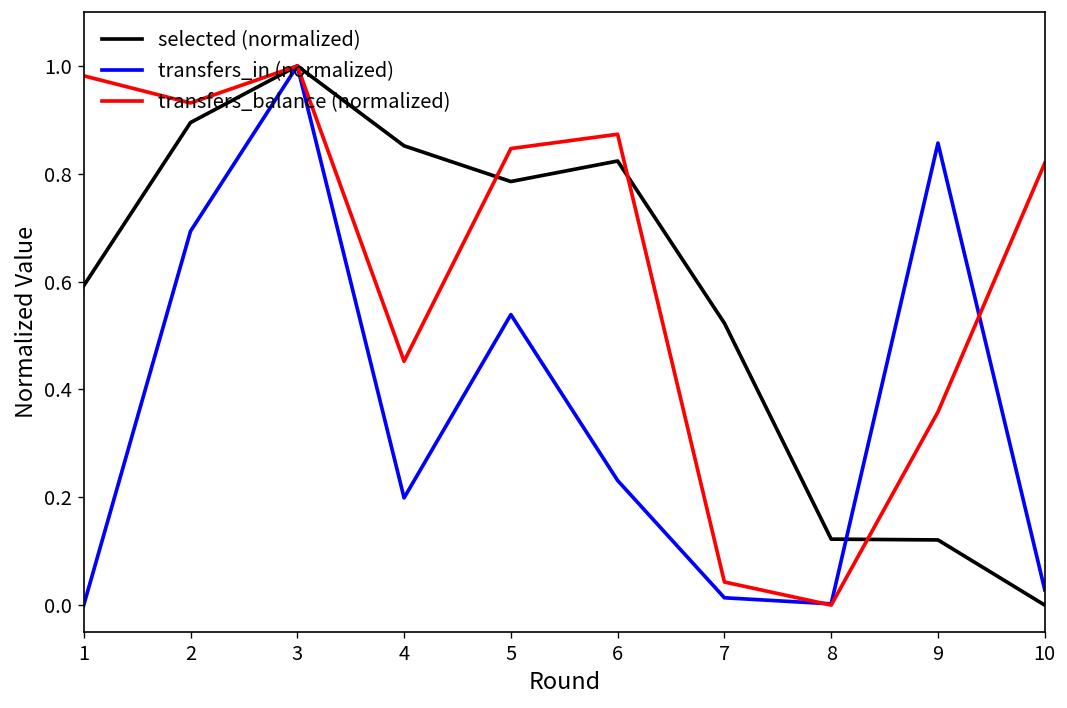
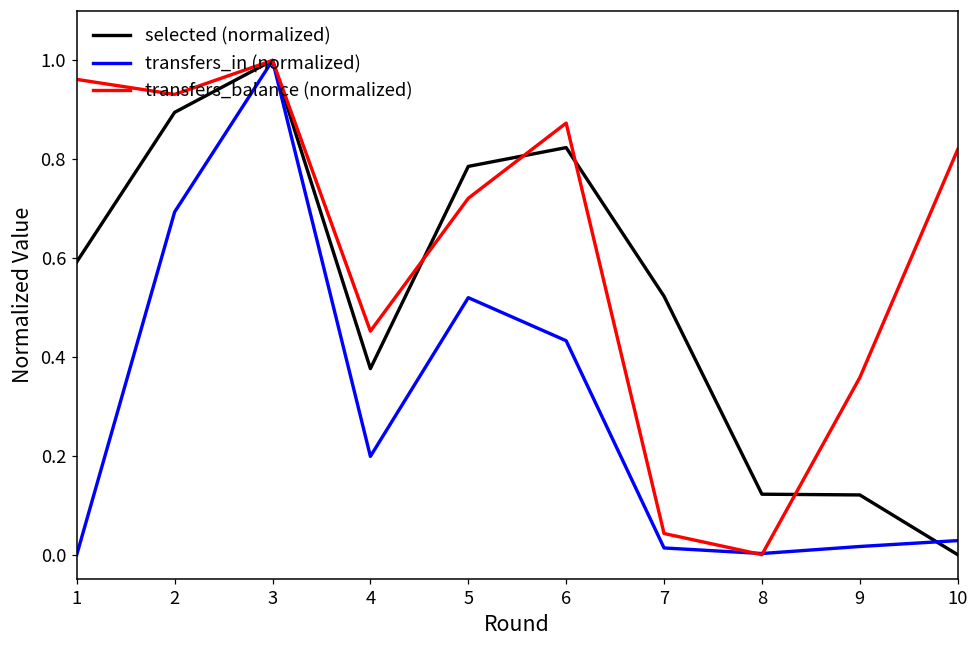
transfers_balance (normalized), 1: 0.98 -> 0.96
selected (normalized), 4: 0.85 -> 0.38
transfers_in (normalized), 5: 0.54 -> 0.52
transfers_balance (normalized), 5: 0.85 -> 0.72
transfers_in (normalized), 6: 0.23 -> 0.43
transfers_in (normalized), 9: 0.86 -> 0.02
